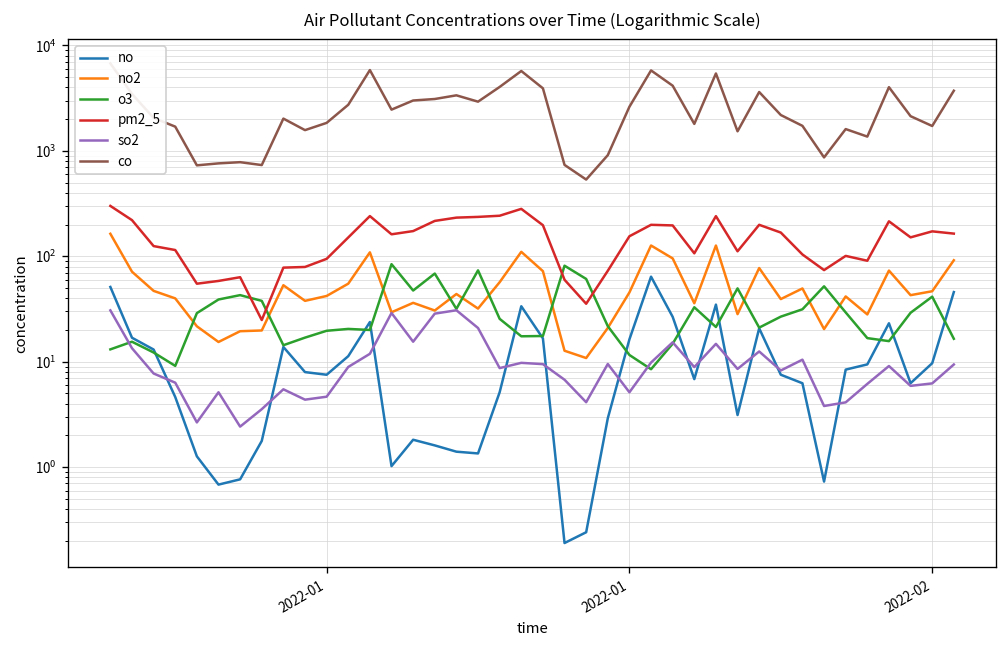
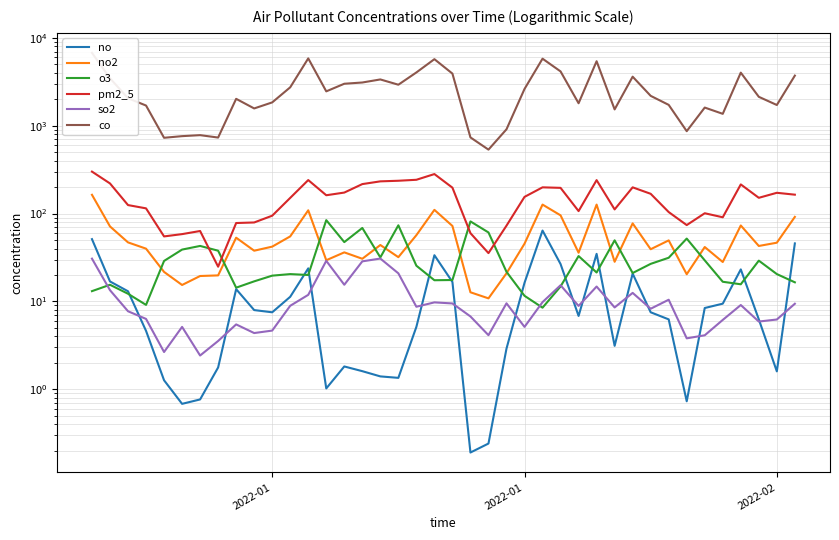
no, 2022-02: 10 -> 1.6
o3, 2022-02: 40 -> 20
